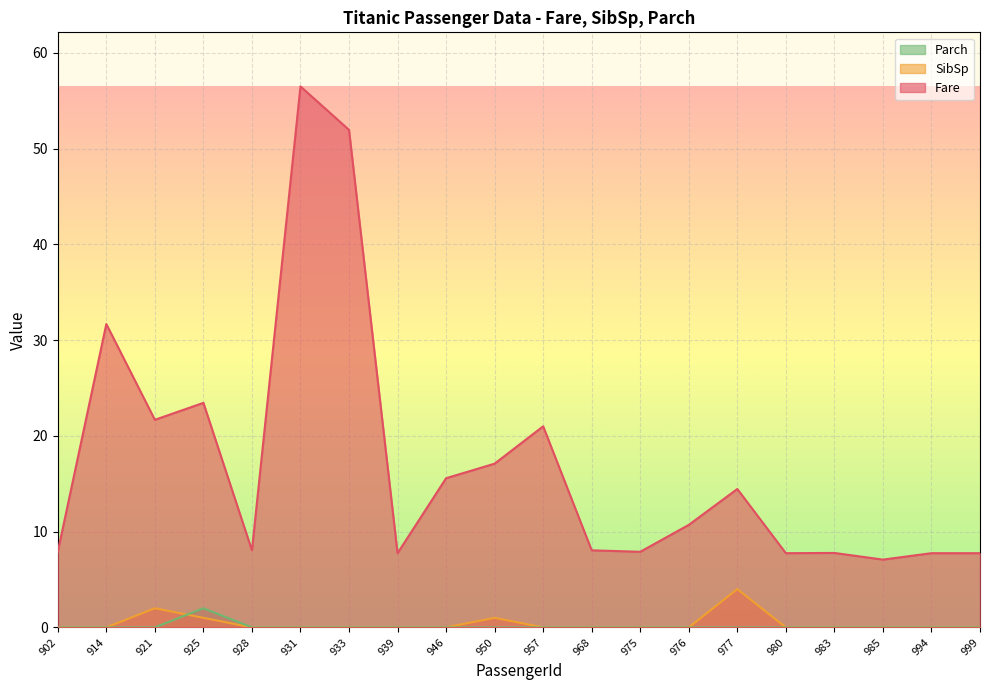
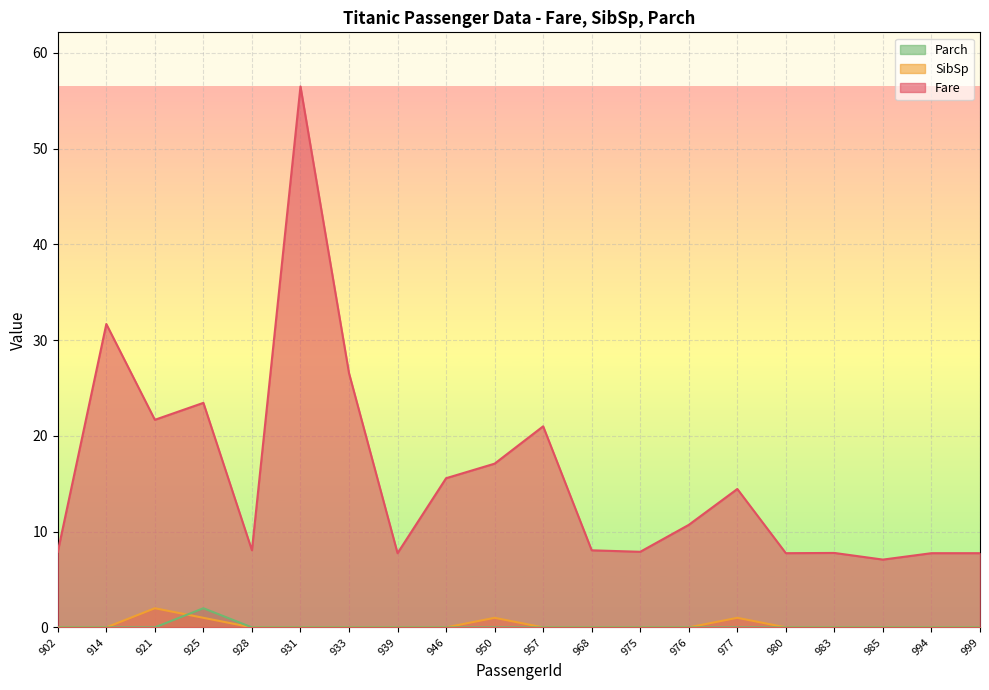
Fare, 933: 52 -> 27
SibSp, 977: 4 -> 1
